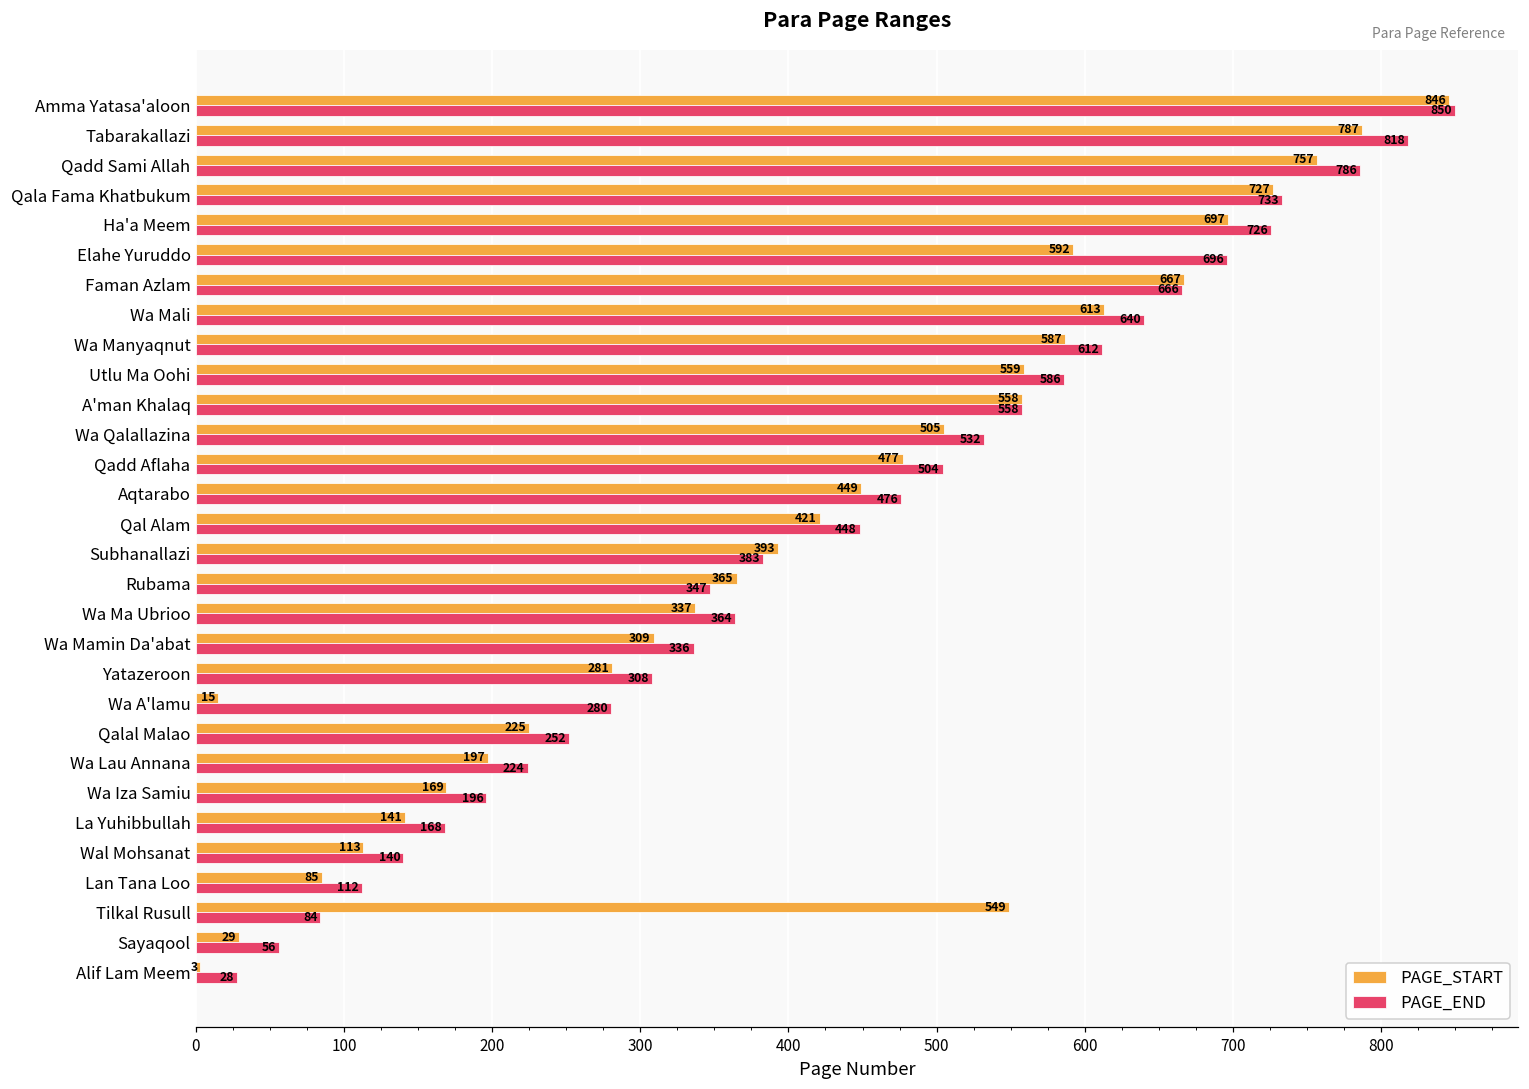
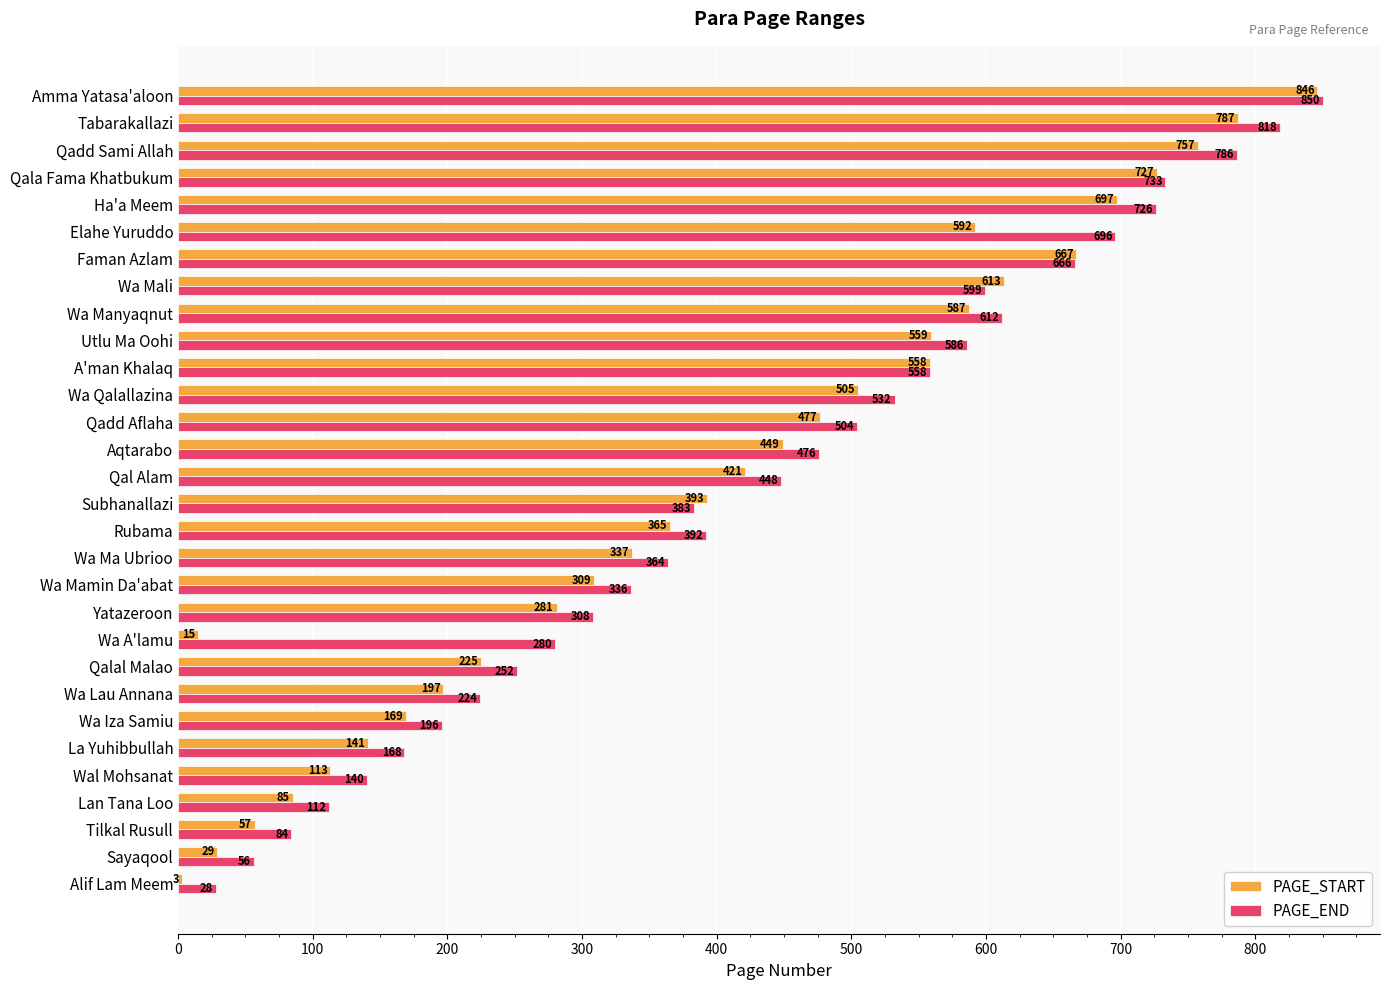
PAGE_END, Wa Mali: 640 -> 599
PAGE_END, Rubama: 347 -> 392
PAGE_START, Tilkal Rusull: 549 -> 57
